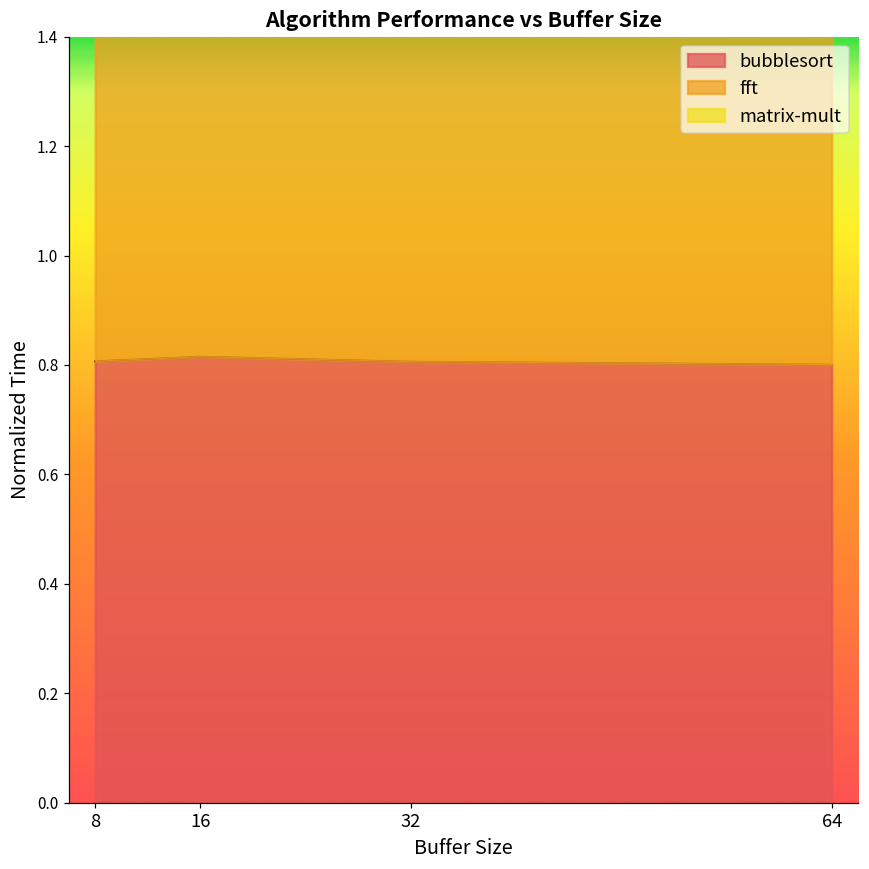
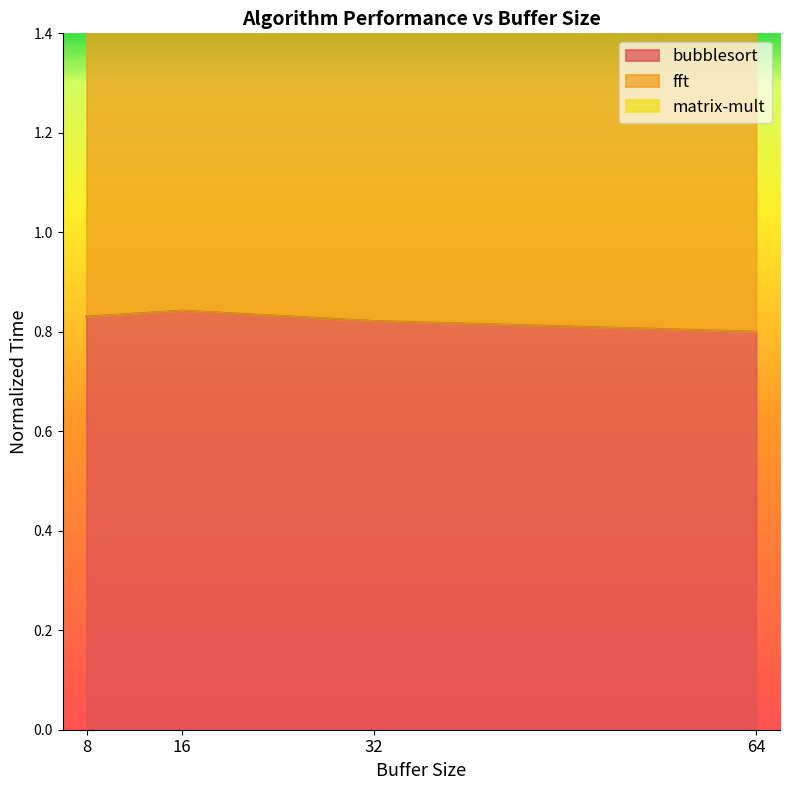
bubblesort, 8: 0.81 -> 0.83
bubblesort, 16: 0.82 -> 0.84
bubblesort, 32: 0.81 -> 0.82
